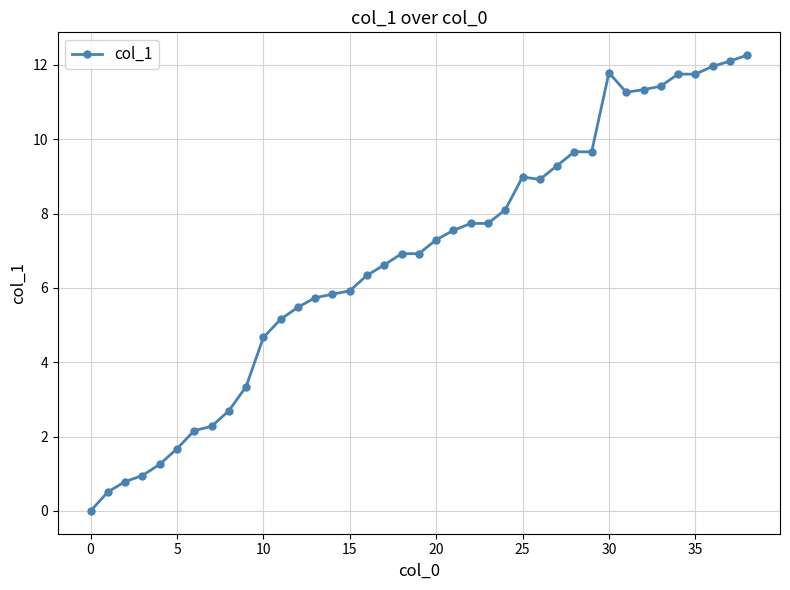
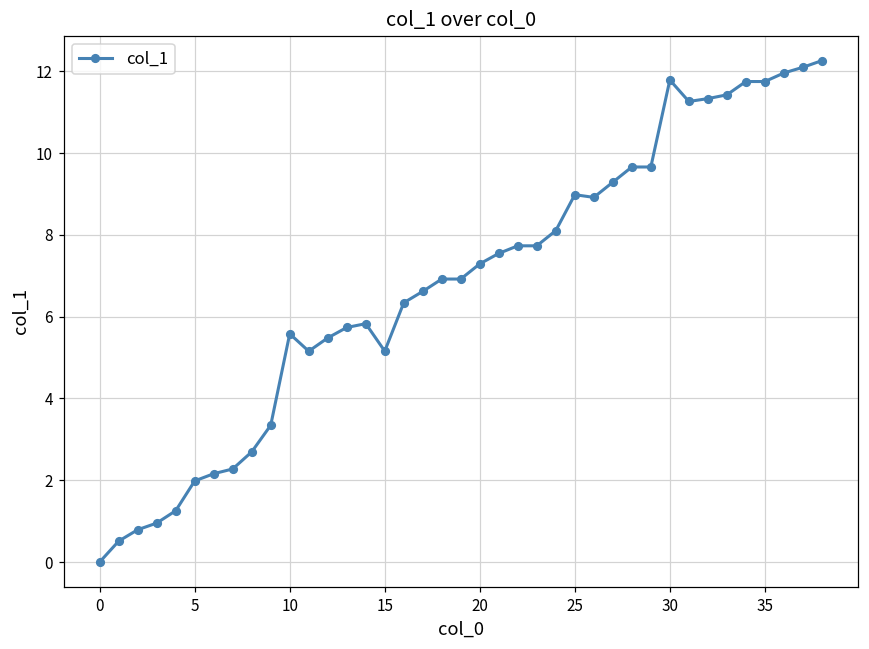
5: 1.7 -> 2.0
10: 4.7 -> 5.6
15: 5.9 -> 5.2
